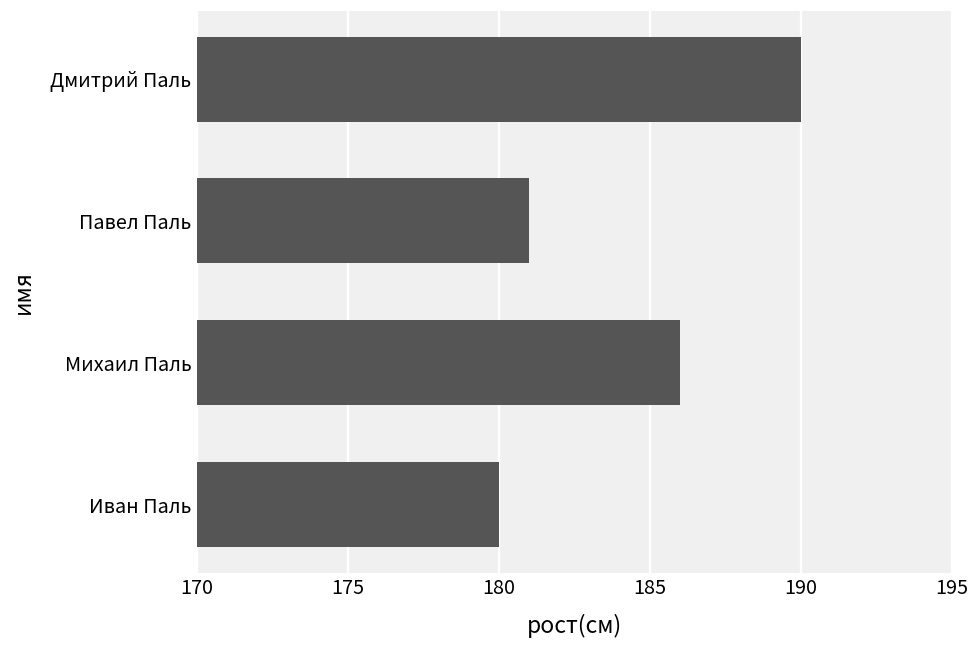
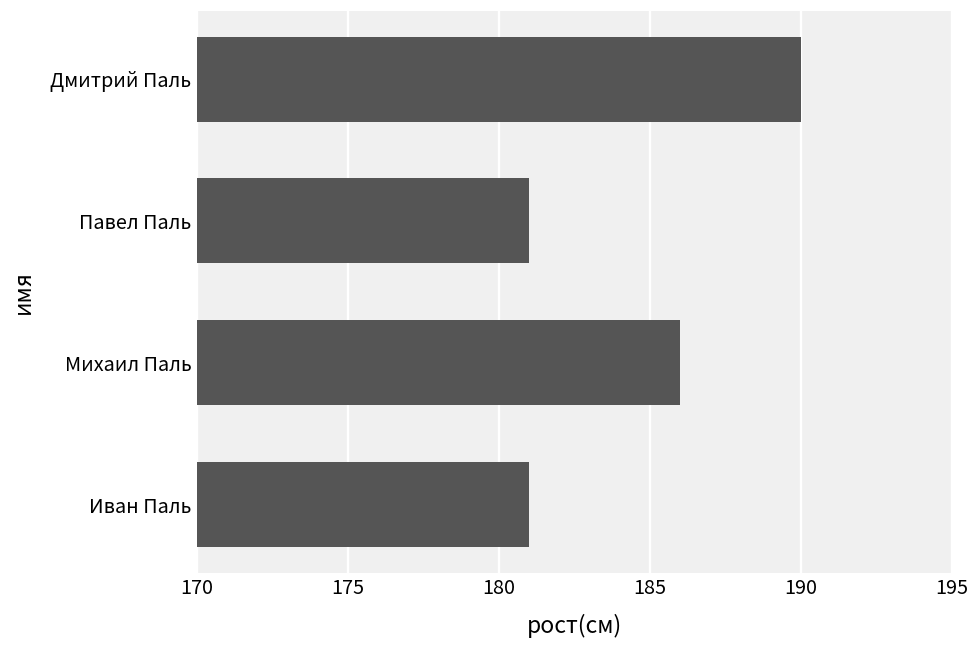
Иван Паль: 180 -> 181
